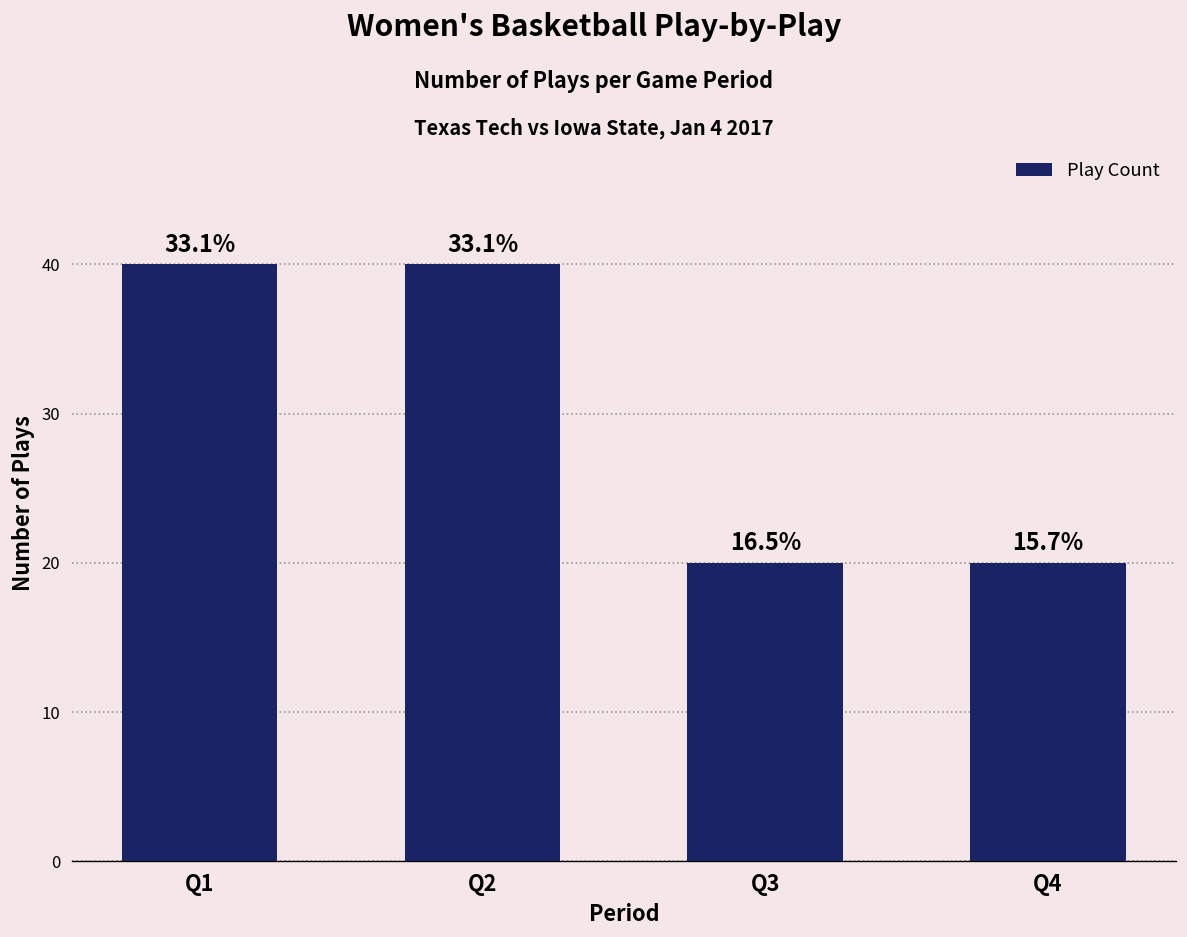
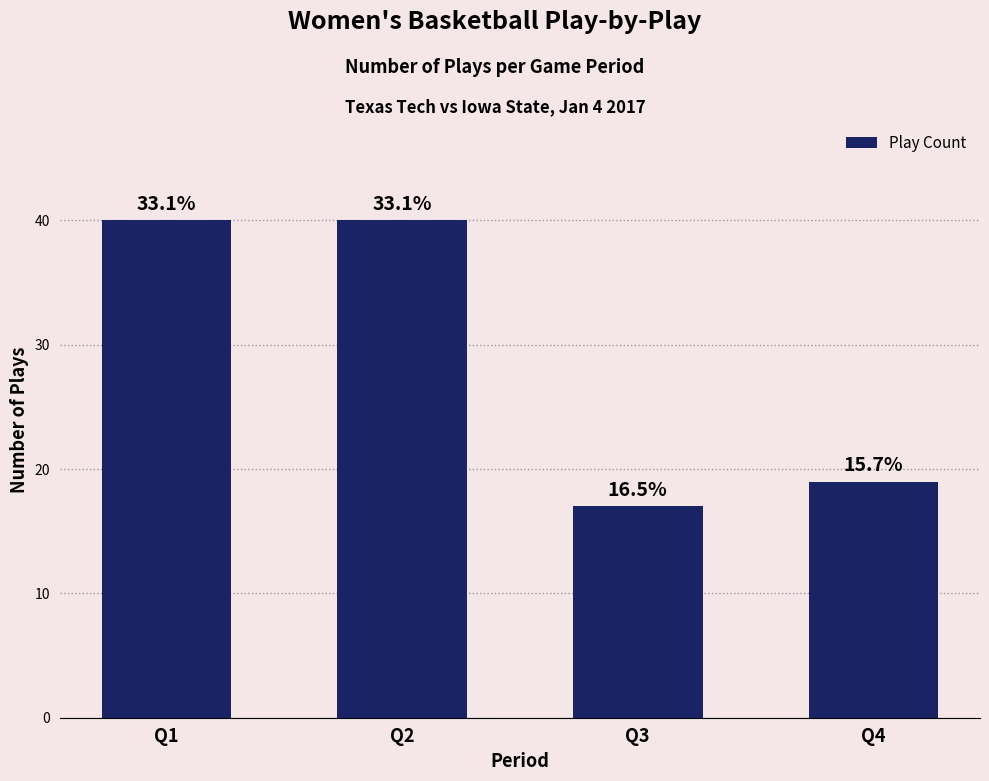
Q3: 20 -> 17
Q4: 20 -> 19
